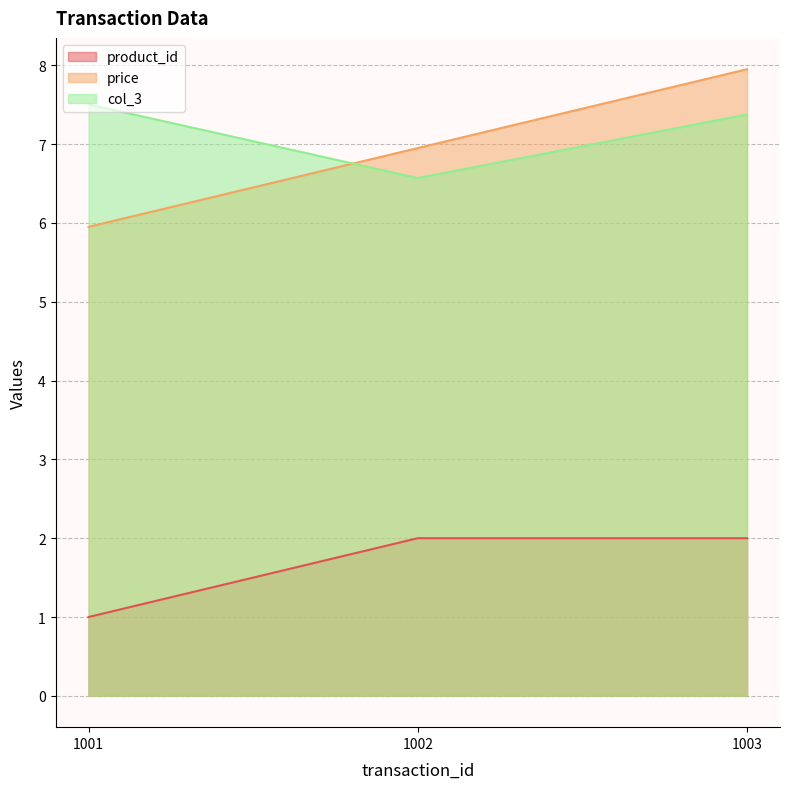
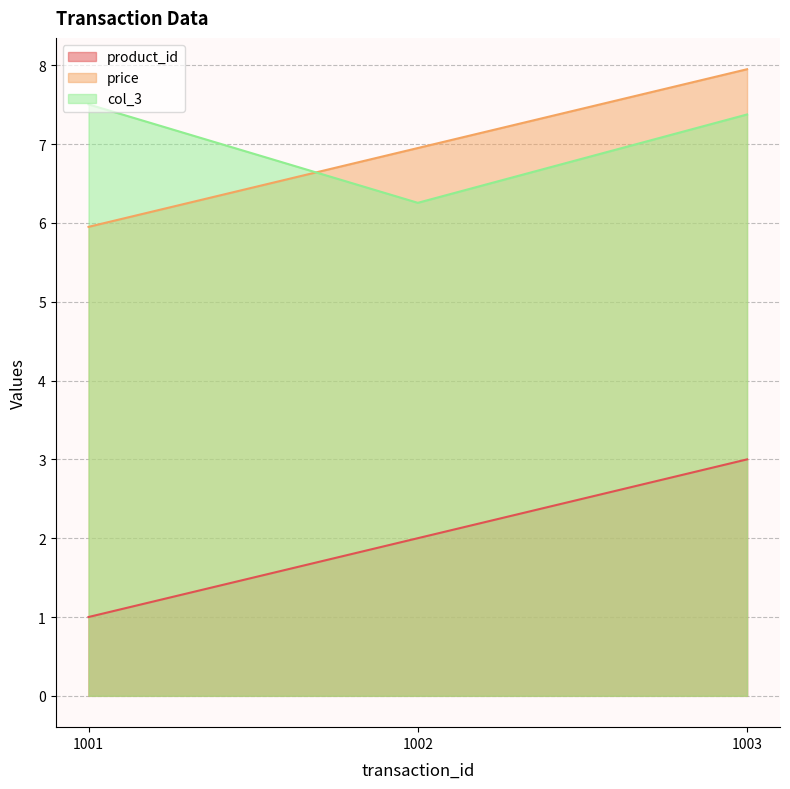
col_3, 1002: 6.6 -> 6.3
product_id, 1003: 2 -> 3
